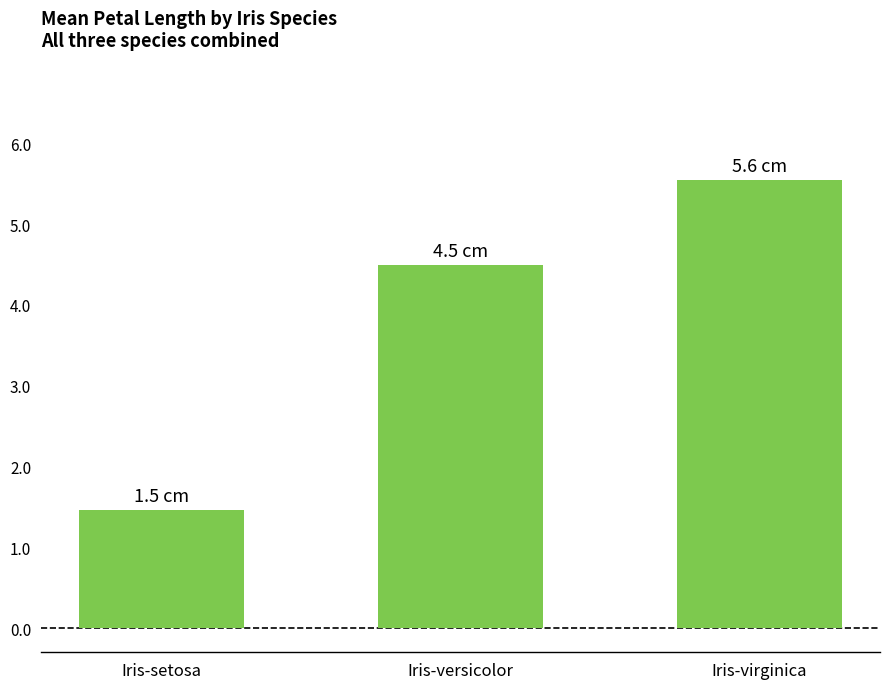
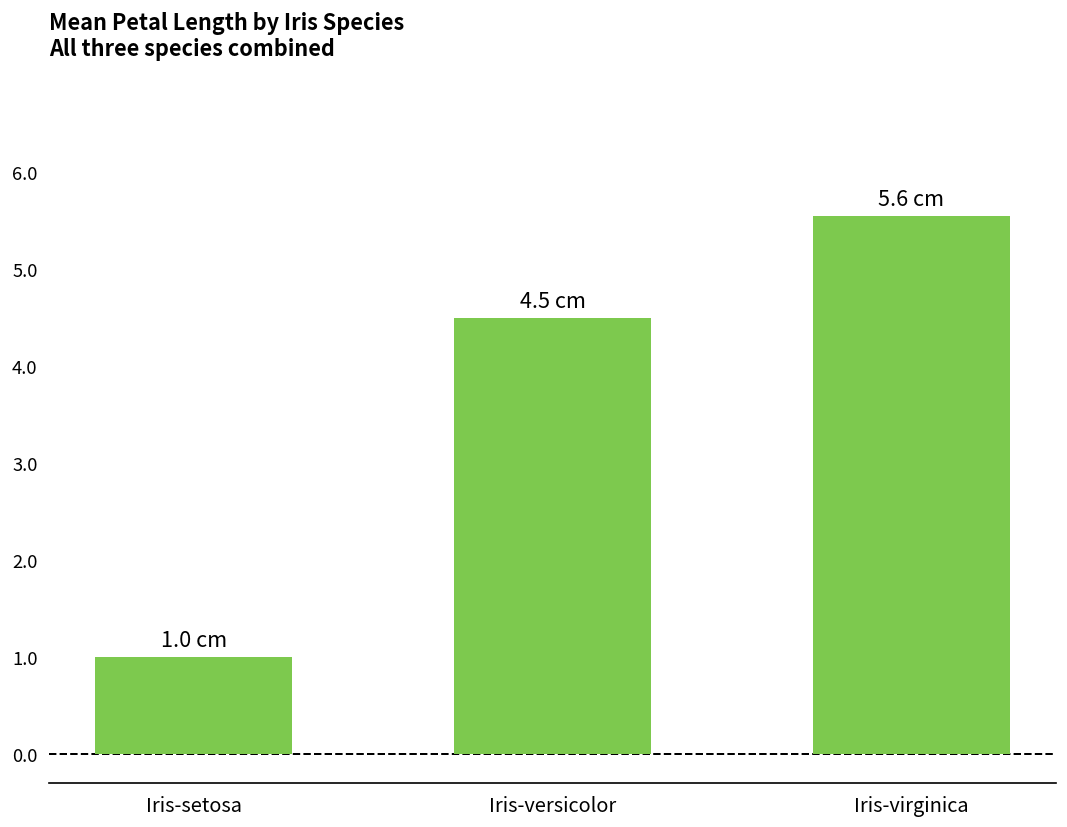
Iris-setosa: 1.5 -> 1.0
